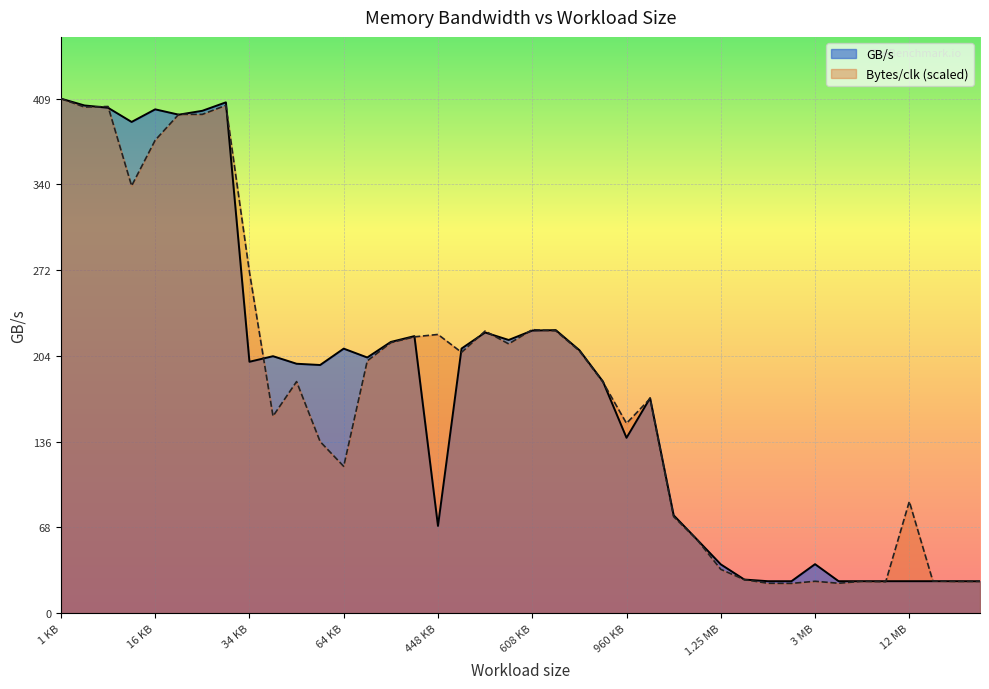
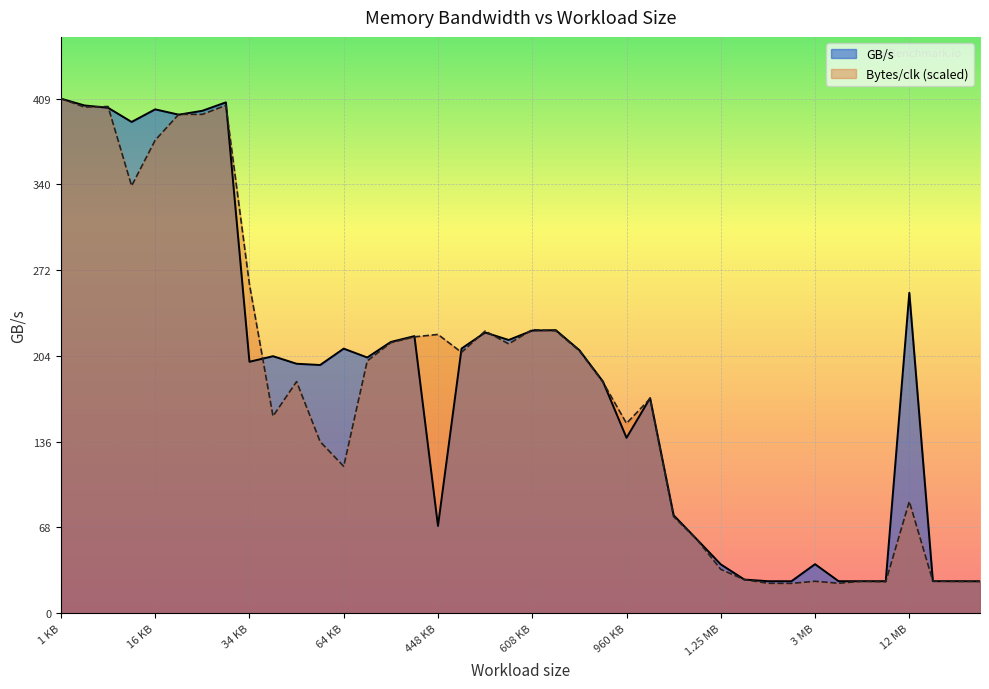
Bytes/clk (scaled), 34 KB: 271 -> 261
GB/s, 12 MB: 25 -> 254
